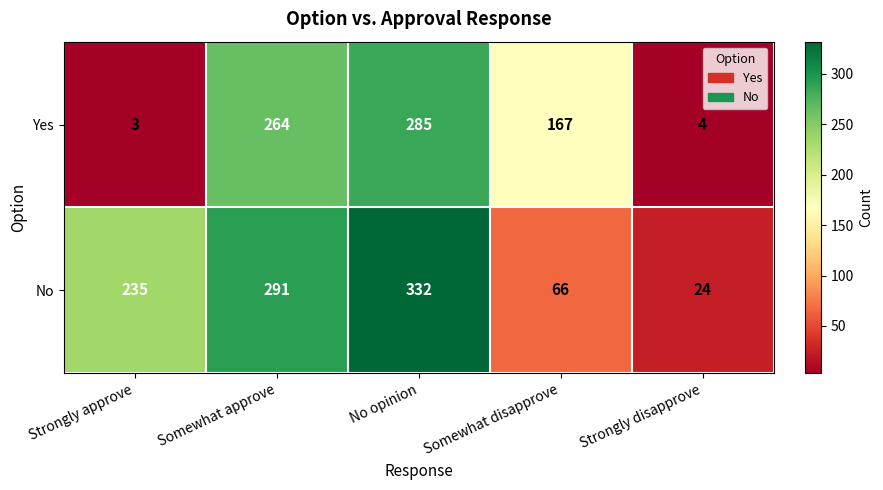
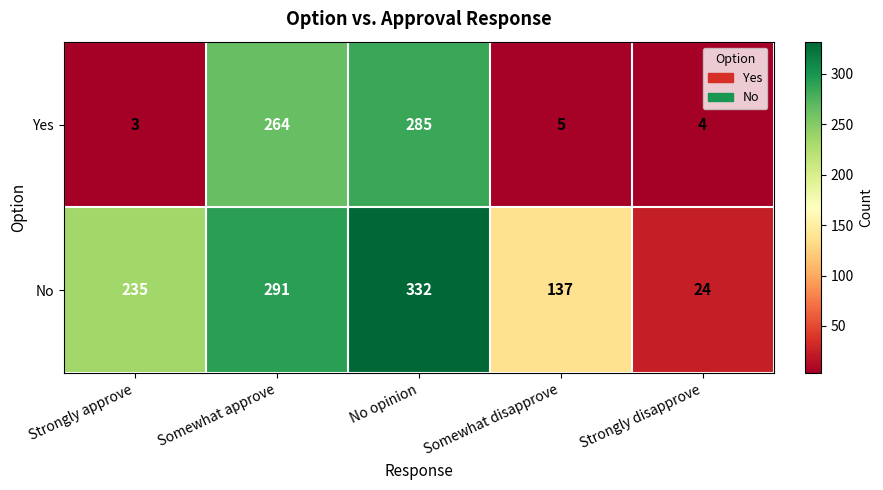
Yes, Somewhat disapprove: 167 -> 5
No, Somewhat disapprove: 66 -> 137
